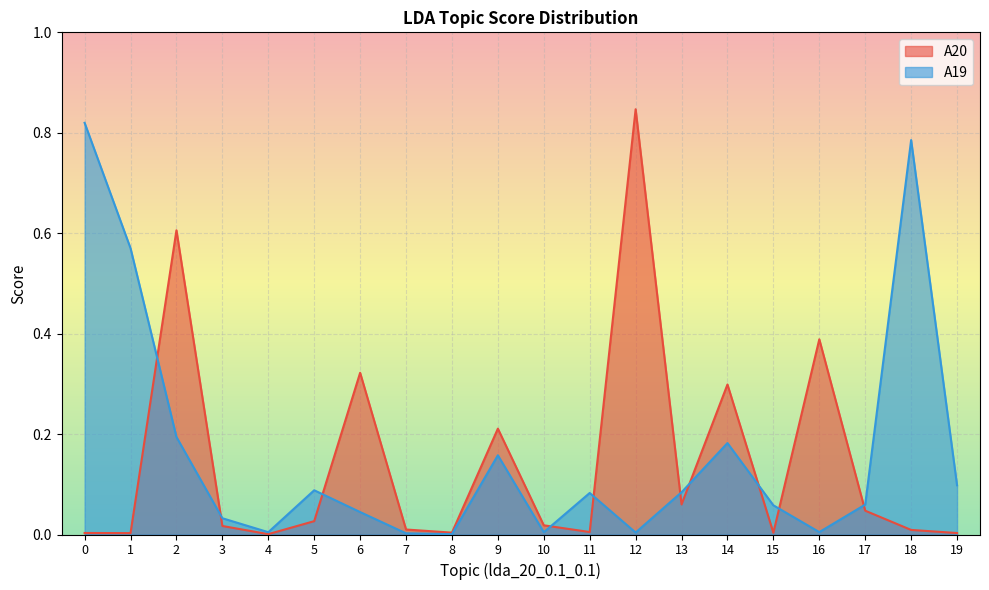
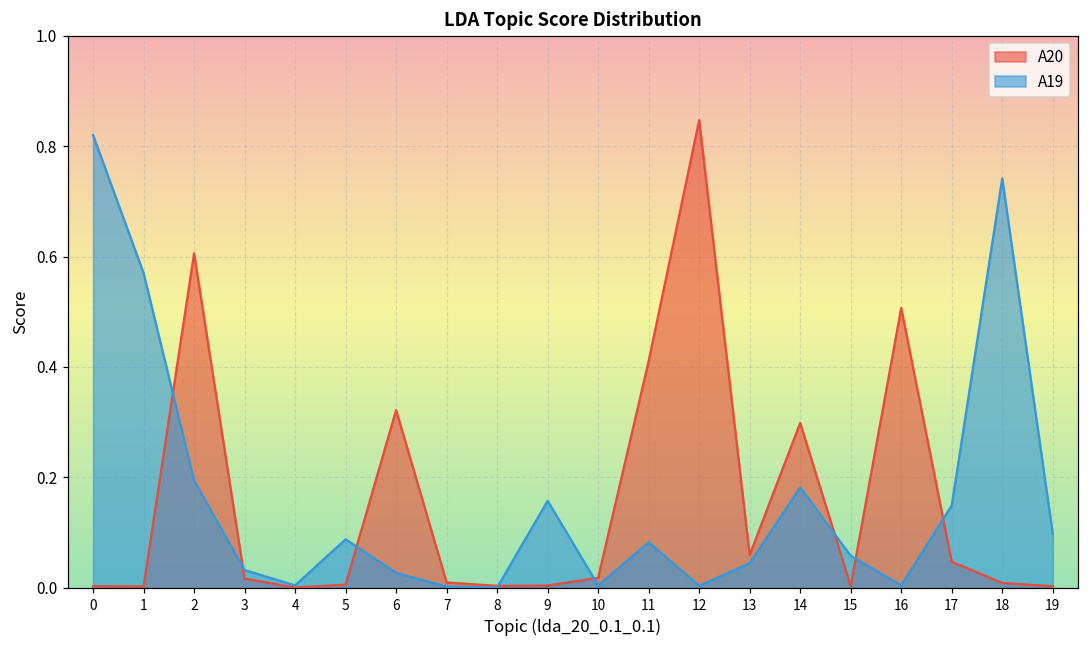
A20, 5: 0.03 -> 0.01
A19, 6: 0.04 -> 0.03
A20, 9: 0.21 -> 0.00
A20, 11: 0.00 -> 0.41
A19, 13: 0.08 -> 0.04
A20, 16: 0.39 -> 0.51
A19, 17: 0.06 -> 0.15
A19, 18: 0.79 -> 0.74
